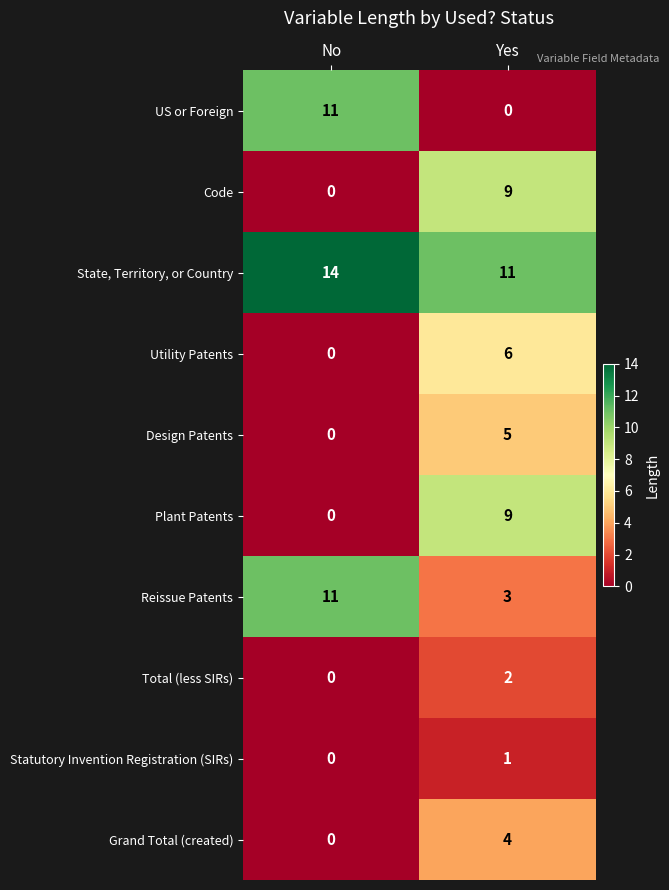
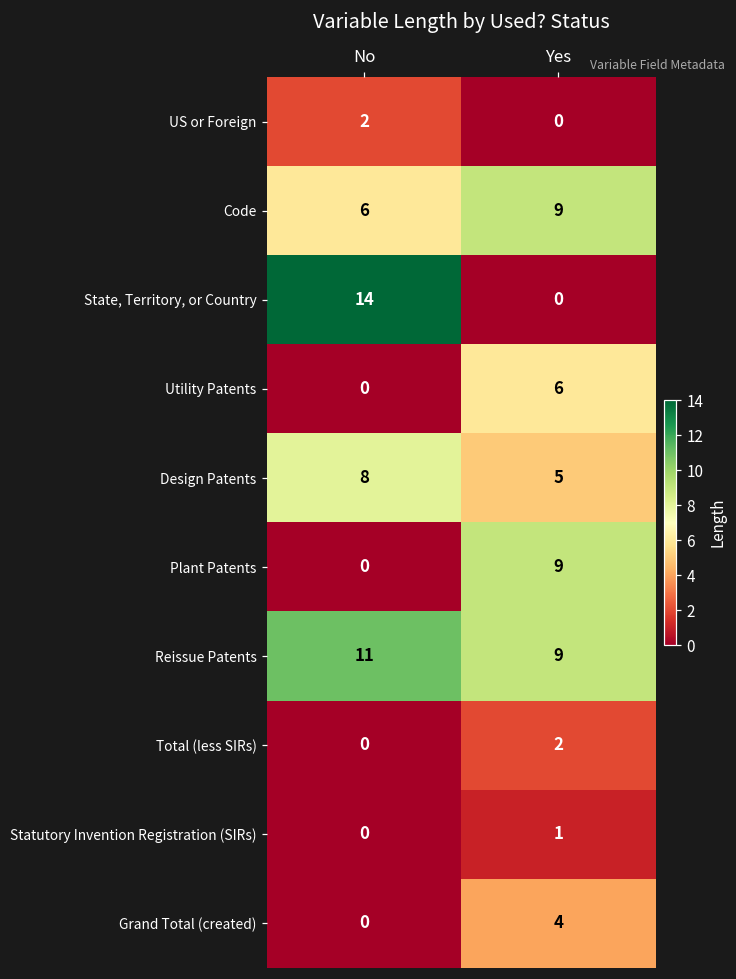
US or Foreign, No: 11 -> 2
Code, No: 0 -> 6
State, Territory, or Country, Yes: 11 -> 0
Design Patents, No: 0 -> 8
Reissue Patents, Yes: 3 -> 9
